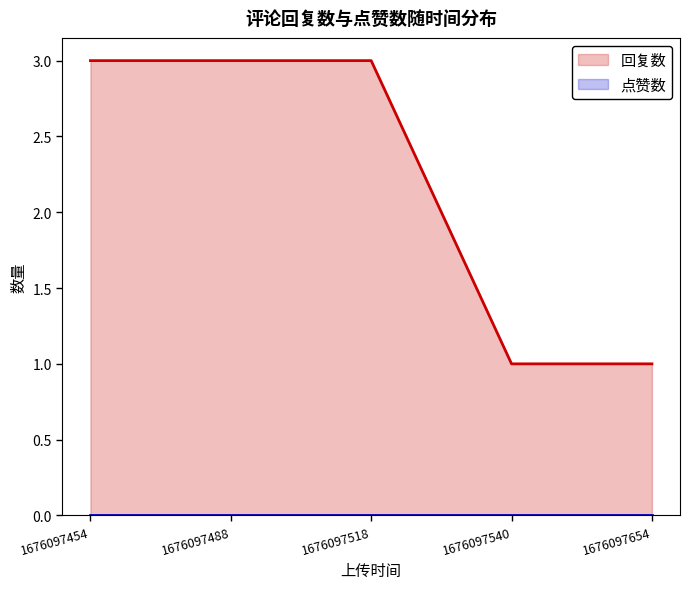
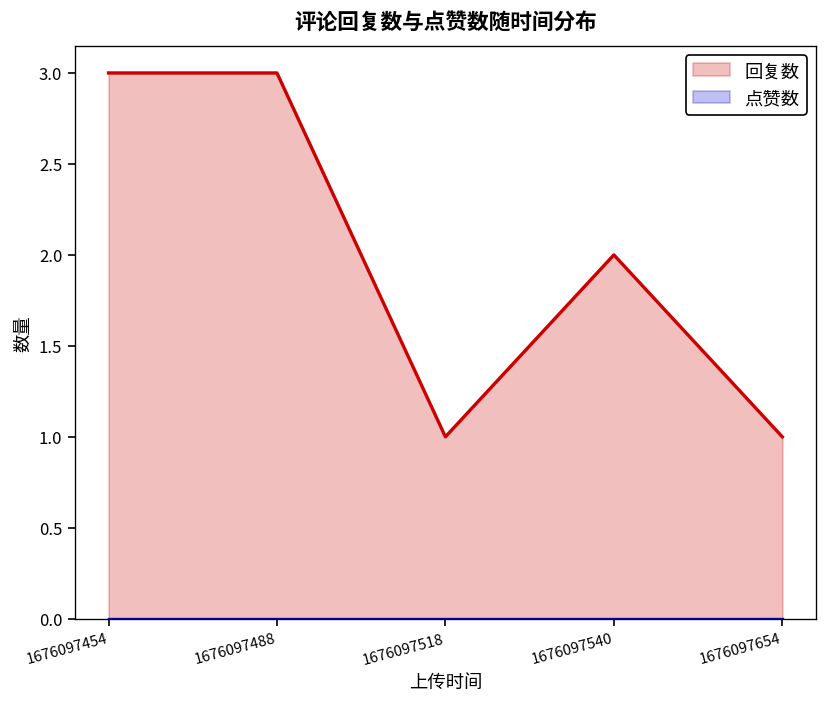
回复数, 1676097518: 3 -> 1
回复数, 1676097540: 1 -> 2
